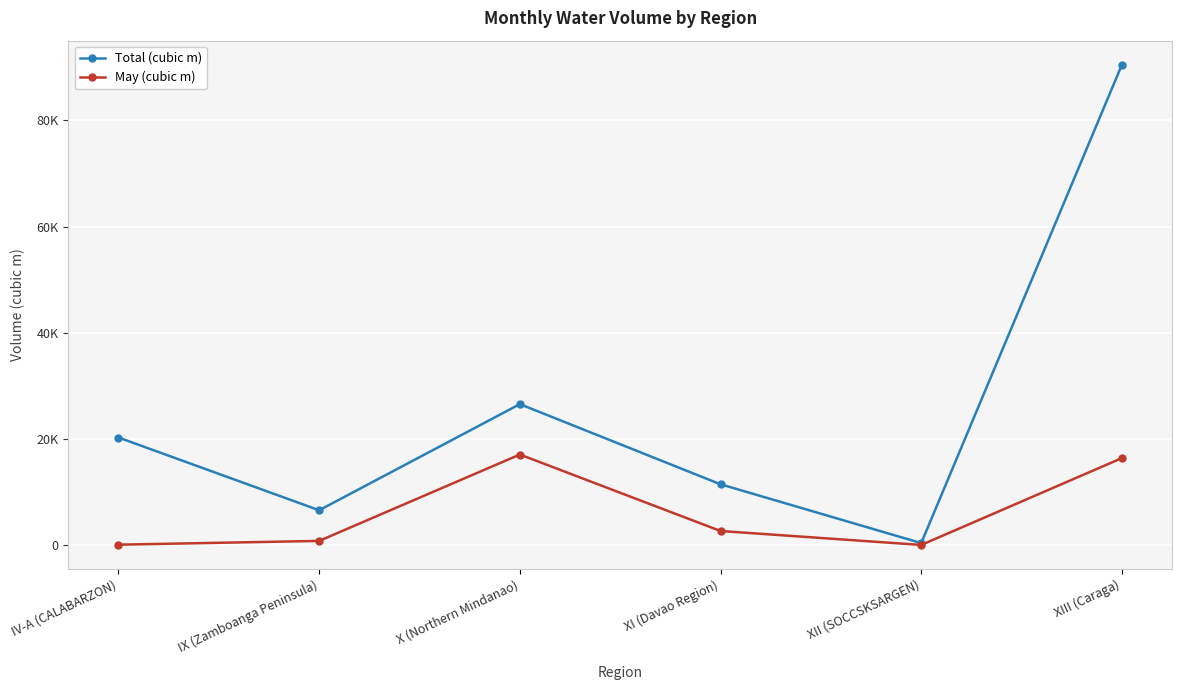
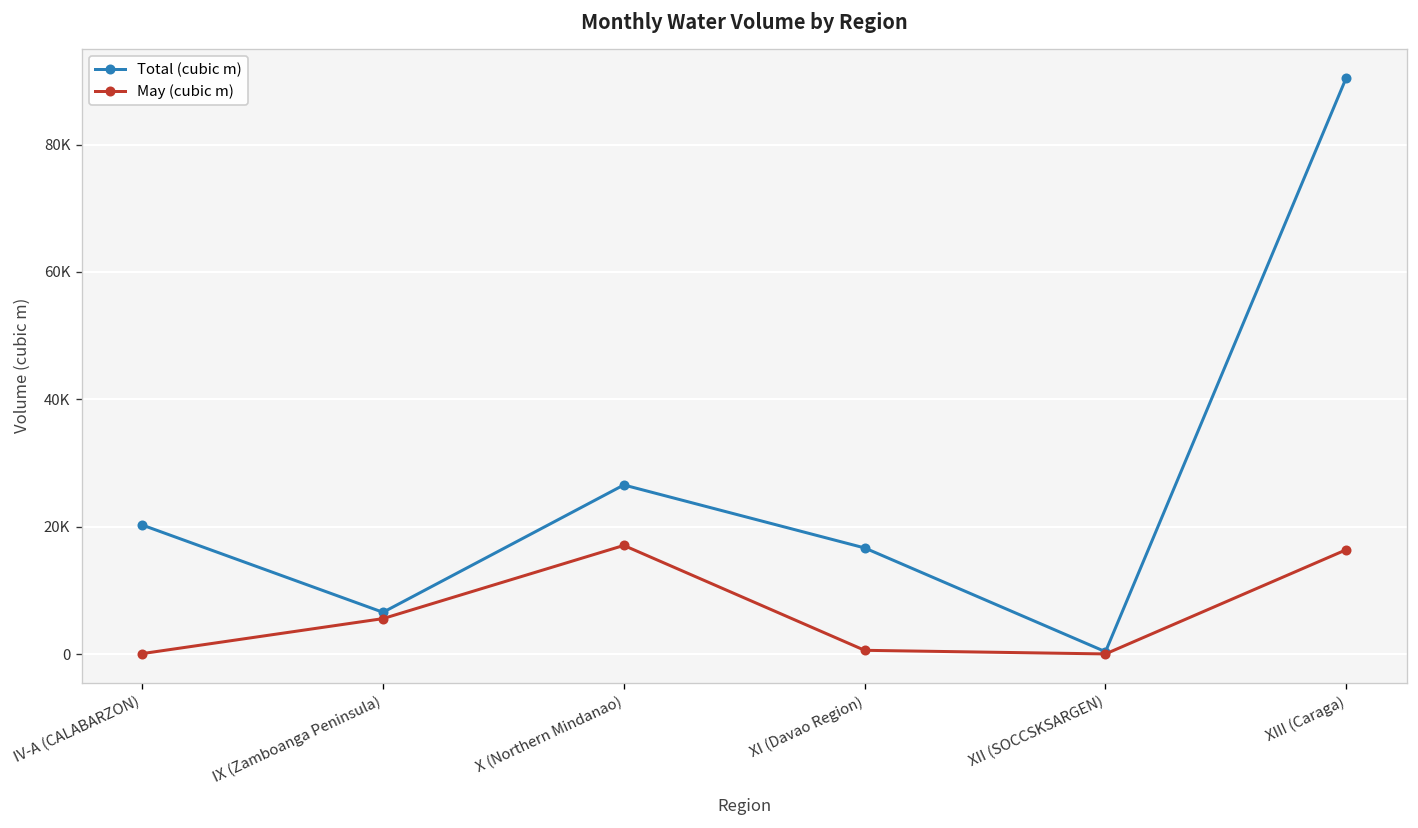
May (cubic m), IX (Zamboanga Peninsula): 1000 -> 6000
Total (cubic m), XI (Davao Region): 11000 -> 17000
May (cubic m), XI (Davao Region): 3000 -> 1000
